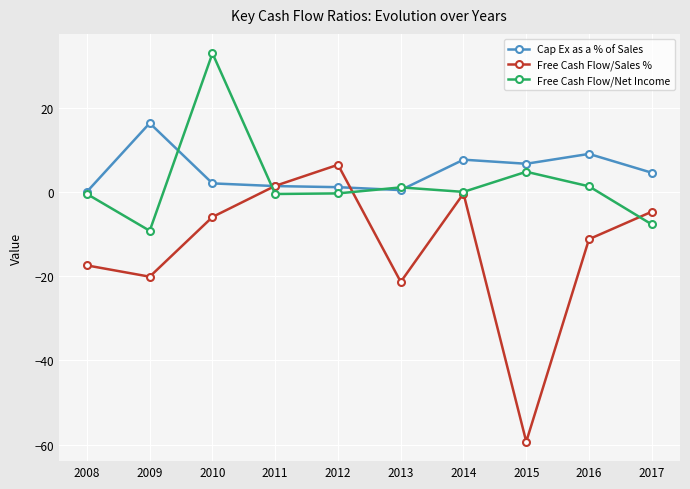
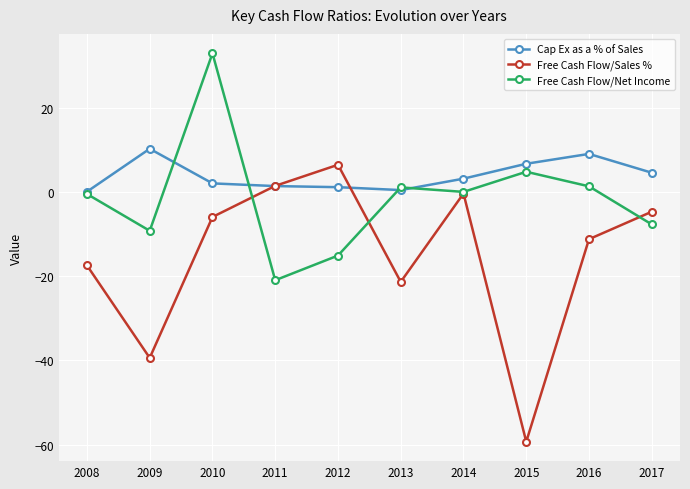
Cap Ex as a % of Sales, 2009: 16 -> 10
Free Cash Flow/Sales %, 2009: -20 -> -39
Free Cash Flow/Net Income, 2011: 0 -> -21
Free Cash Flow/Net Income, 2012: 0 -> -15
Cap Ex as a % of Sales, 2014: 8 -> 3
